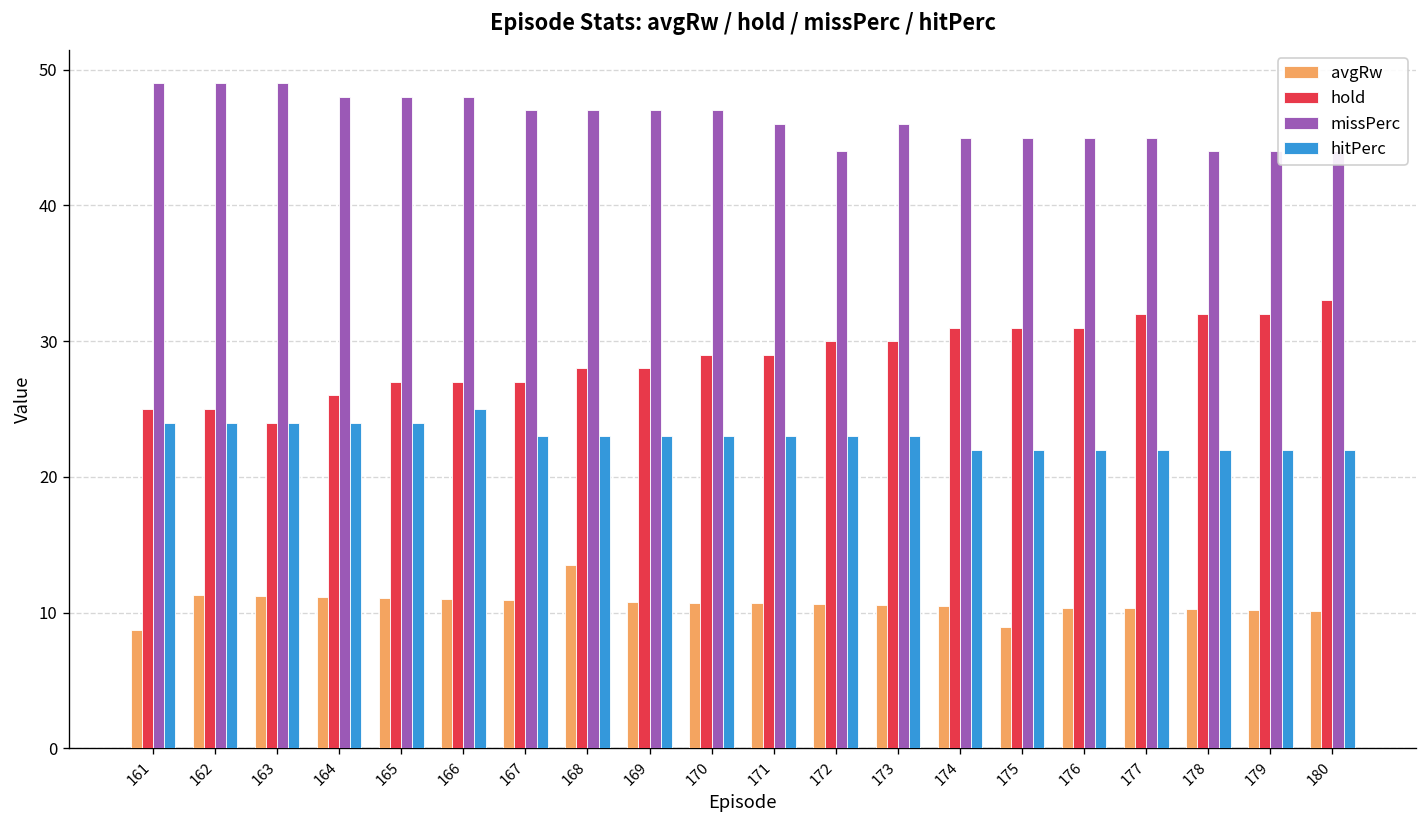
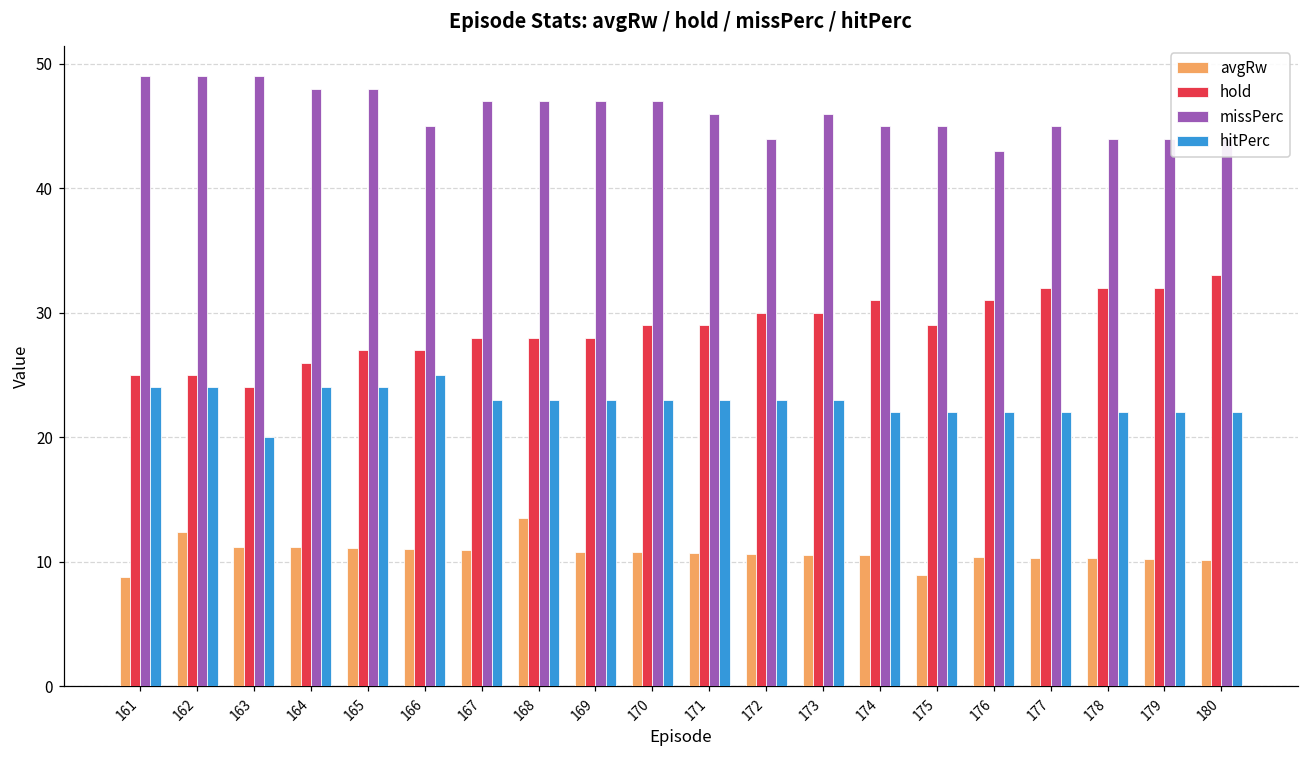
avgRw, 162: 11.3 -> 12.4
hitPerc, 163: 24 -> 20
missPerc, 166: 48 -> 45
hold, 167: 27 -> 28
hold, 175: 31 -> 29
missPerc, 176: 45 -> 43
